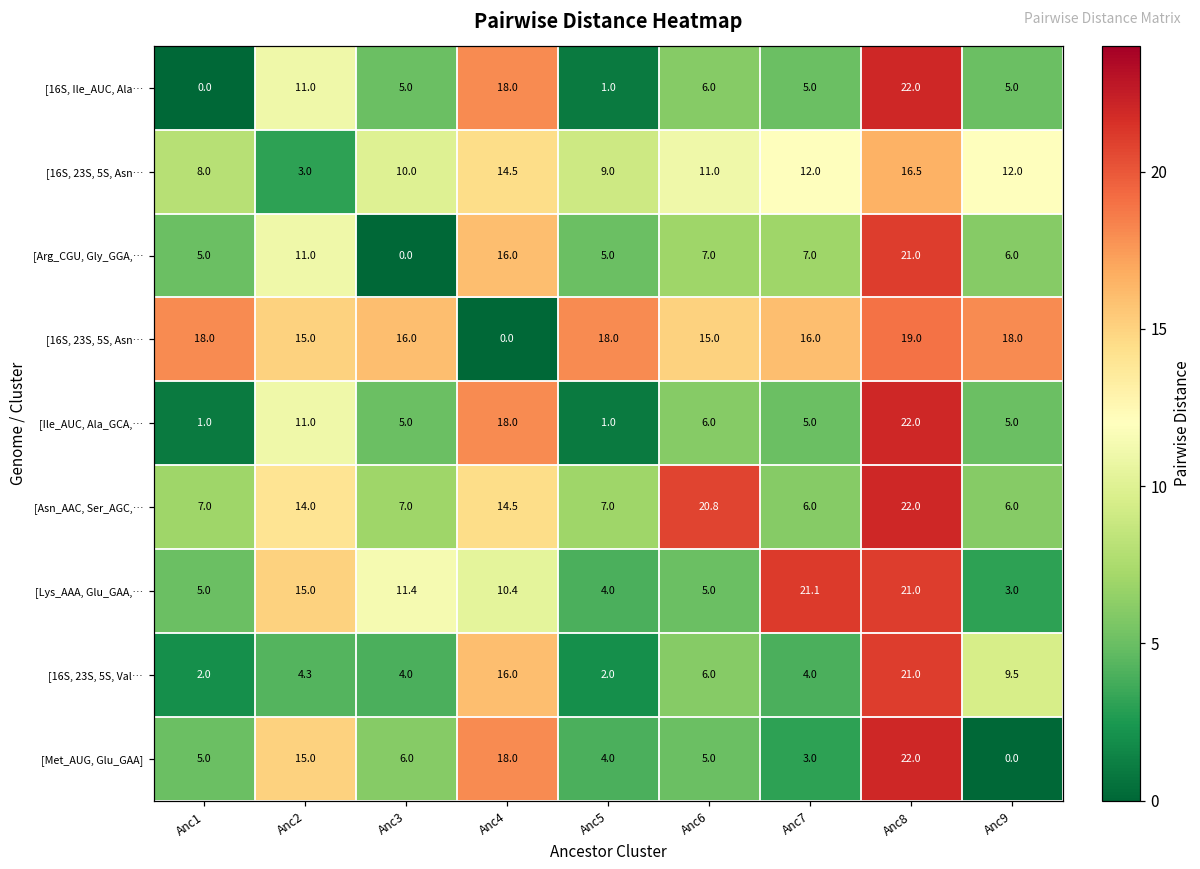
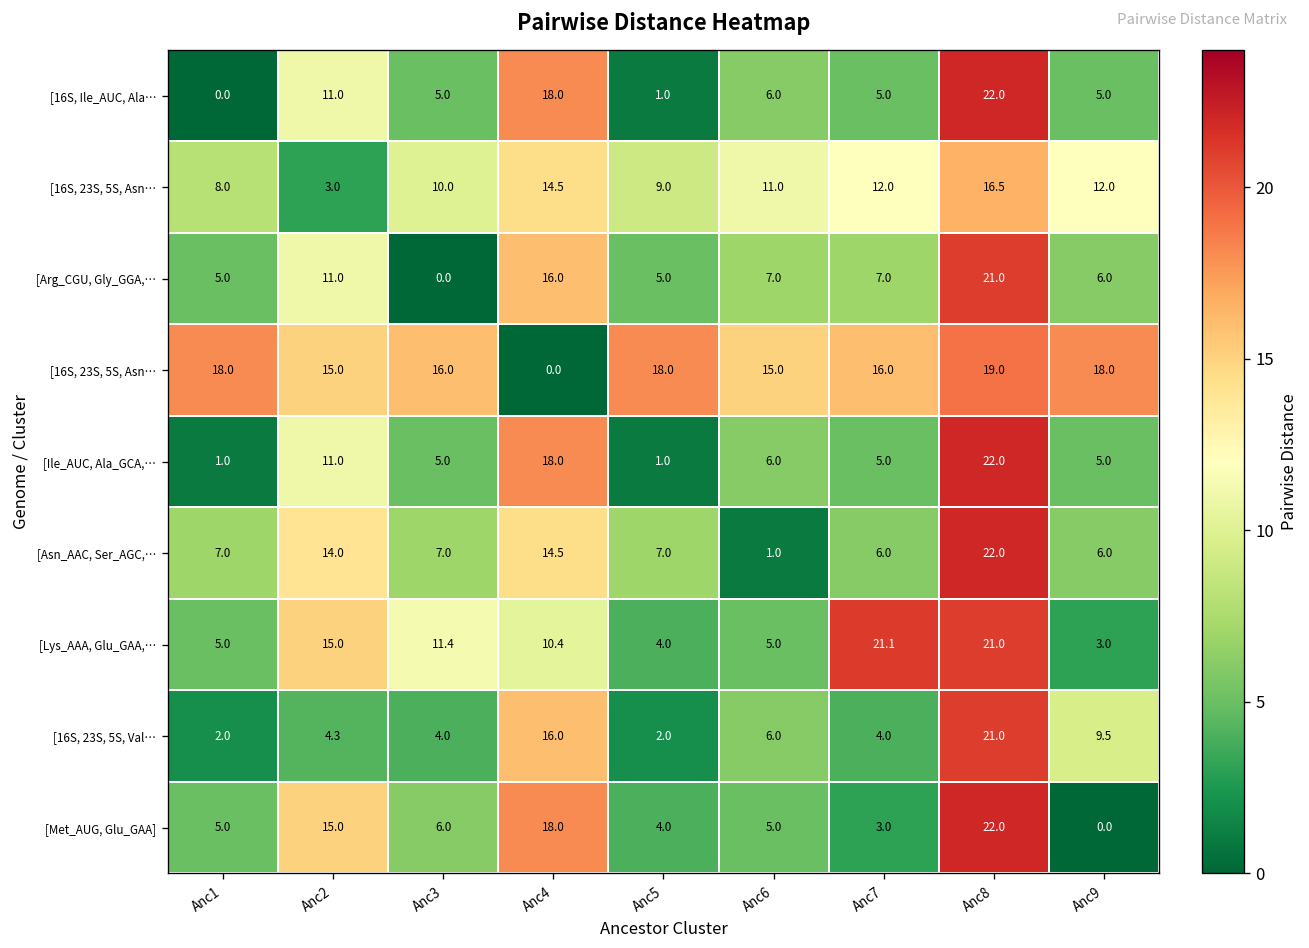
[Asn_AAC, Ser_AGC,…, Anc6: 20.8 -> 1.0
